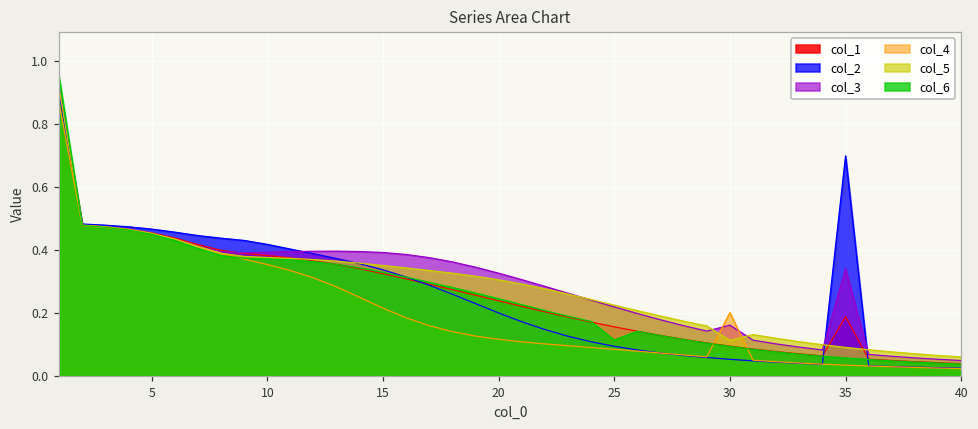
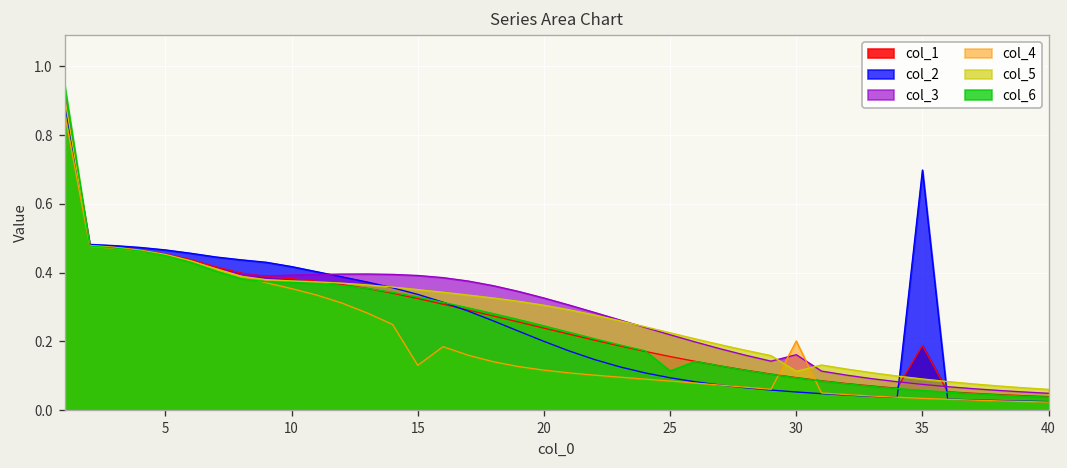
col_4, 15: 0.22 -> 0.13
col_3, 35: 0.34 -> 0.07
